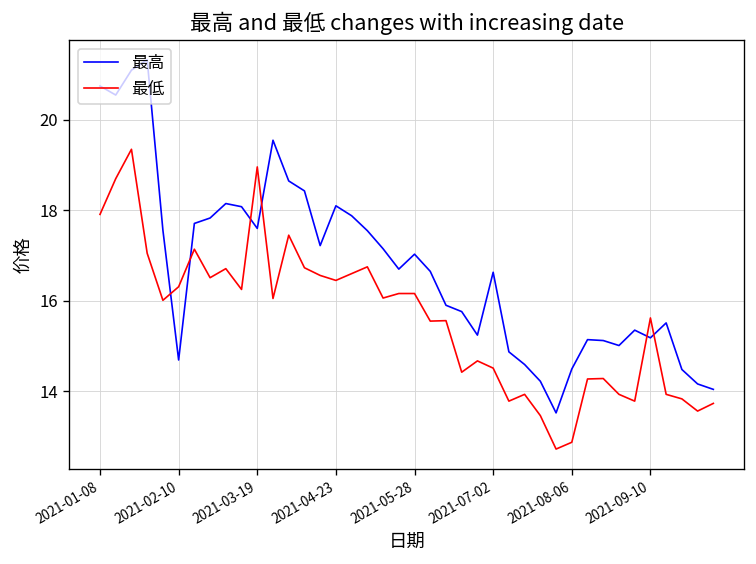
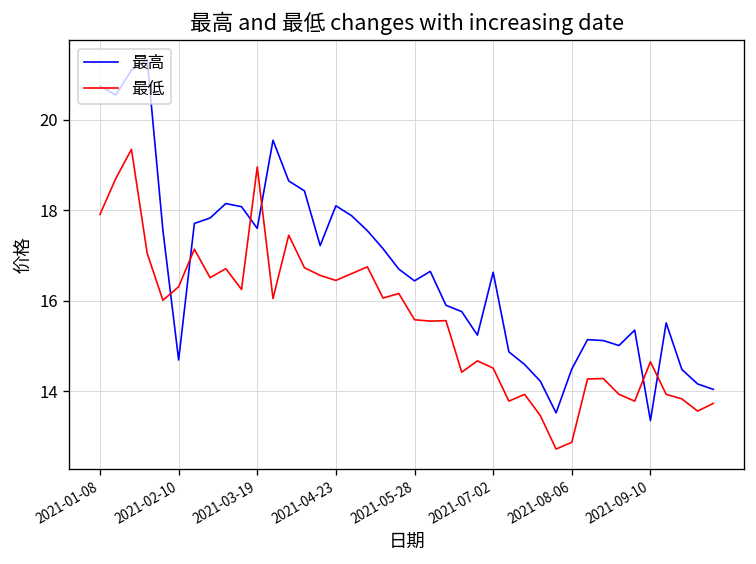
最高, 2021-05-28: 17.0 -> 16.4
最低, 2021-05-28: 16.2 -> 15.6
最高, 2021-09-10: 15.2 -> 13.4
最低, 2021-09-10: 15.6 -> 14.7
